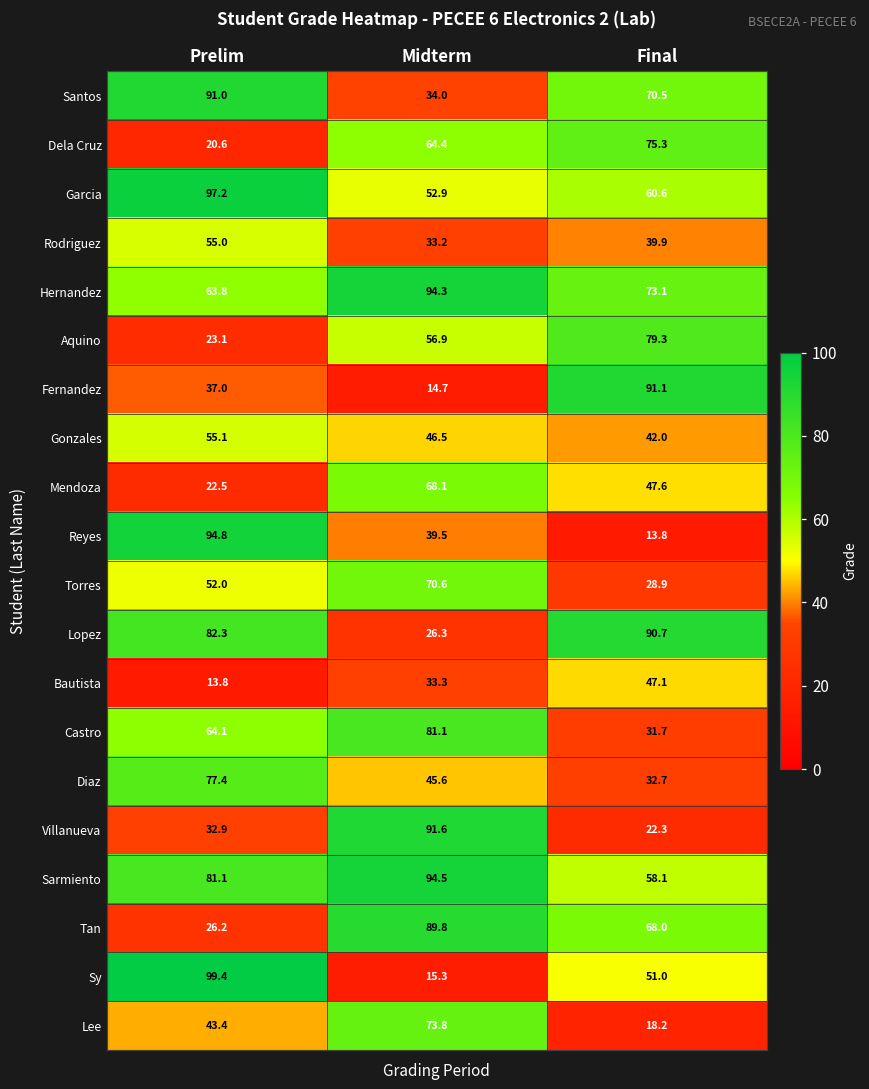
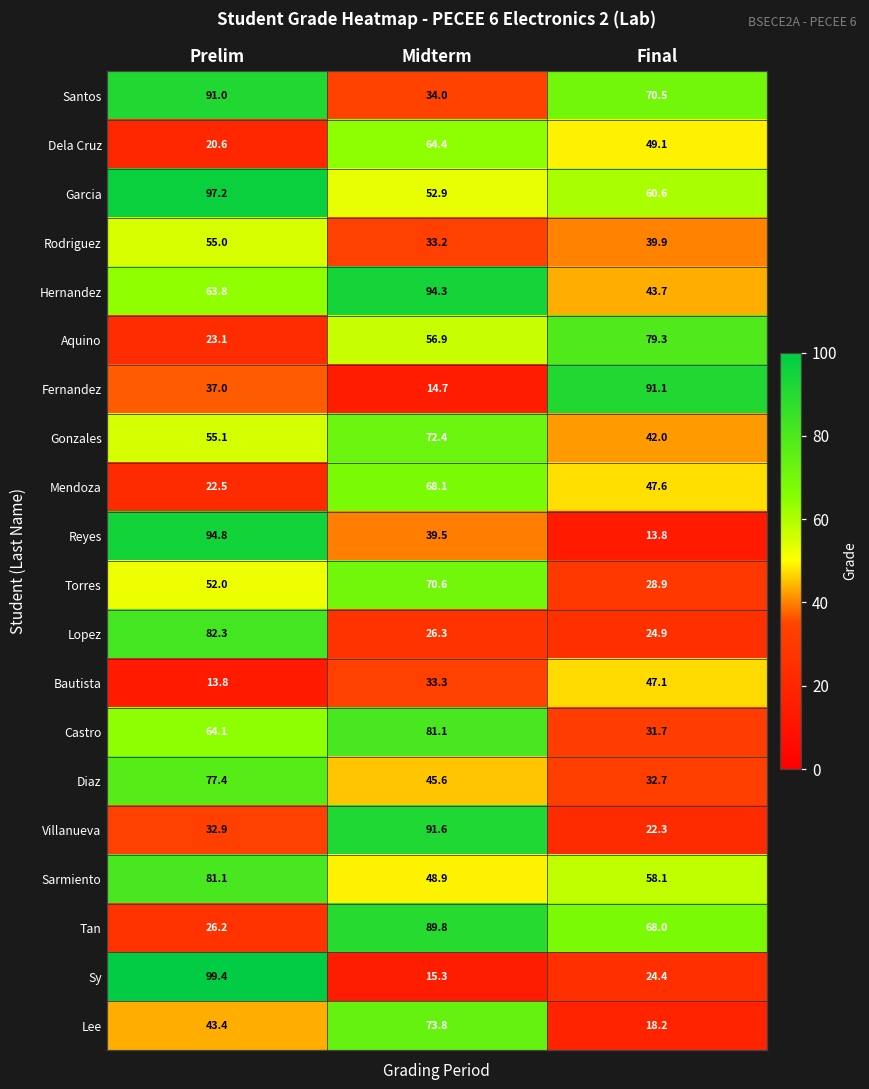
Dela Cruz, Final: 75.3 -> 49.1
Hernandez, Final: 73.1 -> 43.7
Gonzales, Midterm: 46.5 -> 72.4
Lopez, Final: 90.7 -> 24.9
Sarmiento, Midterm: 94.5 -> 48.9
Sy, Final: 51.0 -> 24.4
